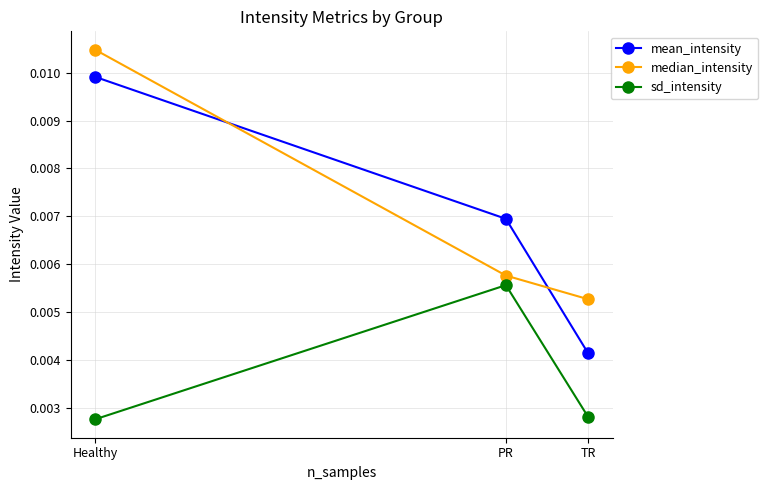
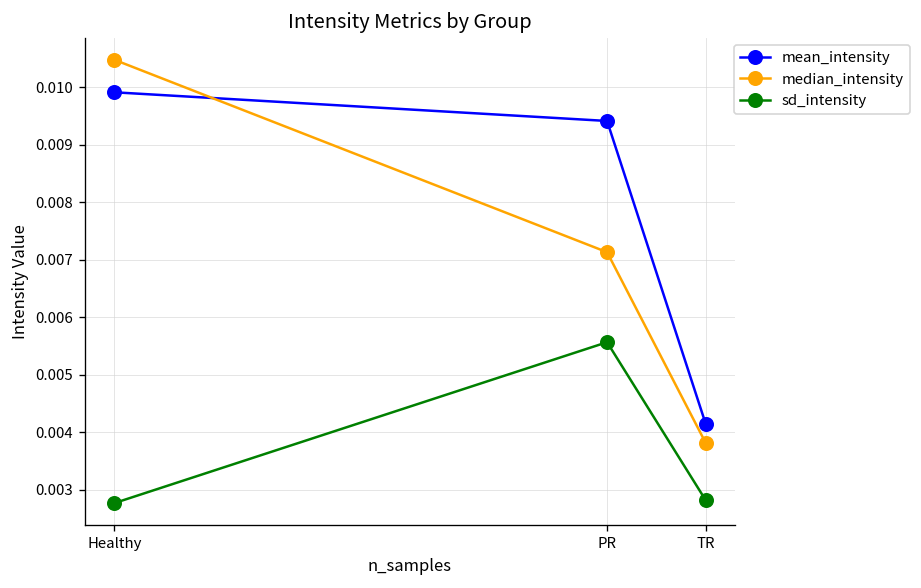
mean_intensity, PR: 0.0069 -> 0.0094
median_intensity, PR: 0.0058 -> 0.0071
median_intensity, TR: 0.0053 -> 0.0038
